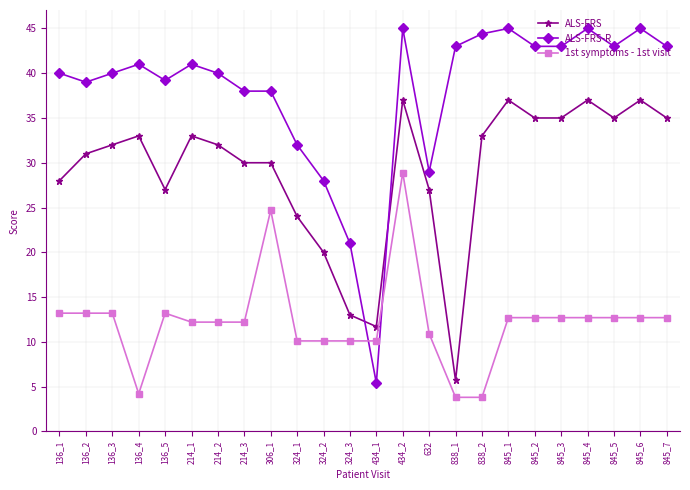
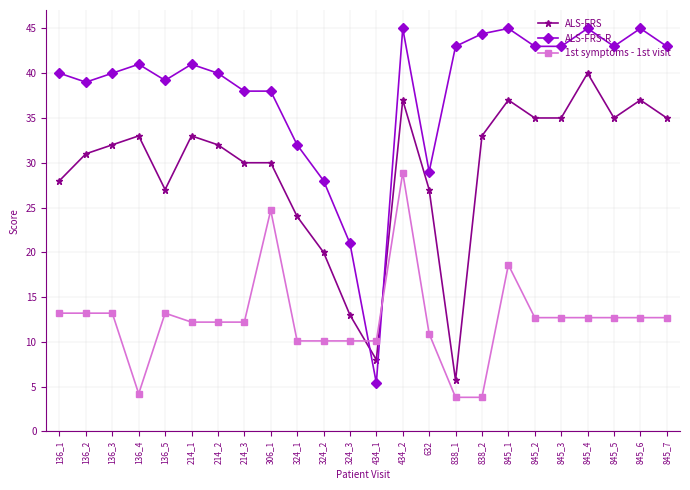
ALS-FRS, 434_1: 12 -> 8
1st symptoms - 1st visit, 845_1: 13 -> 19
ALS-FRS, 845_4: 37 -> 40
